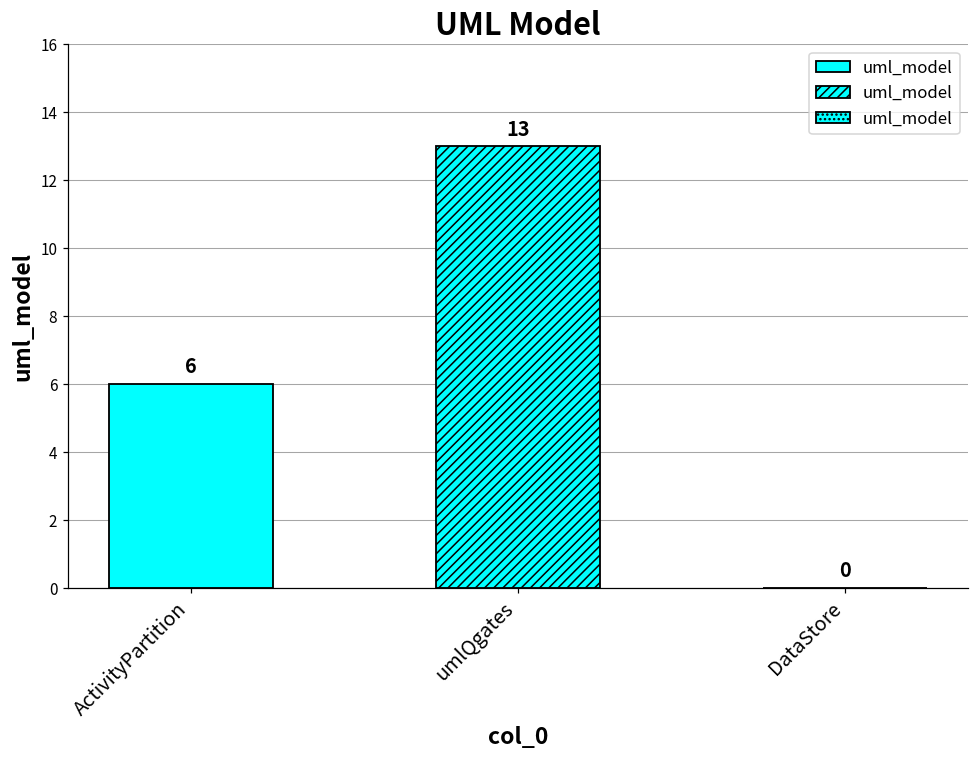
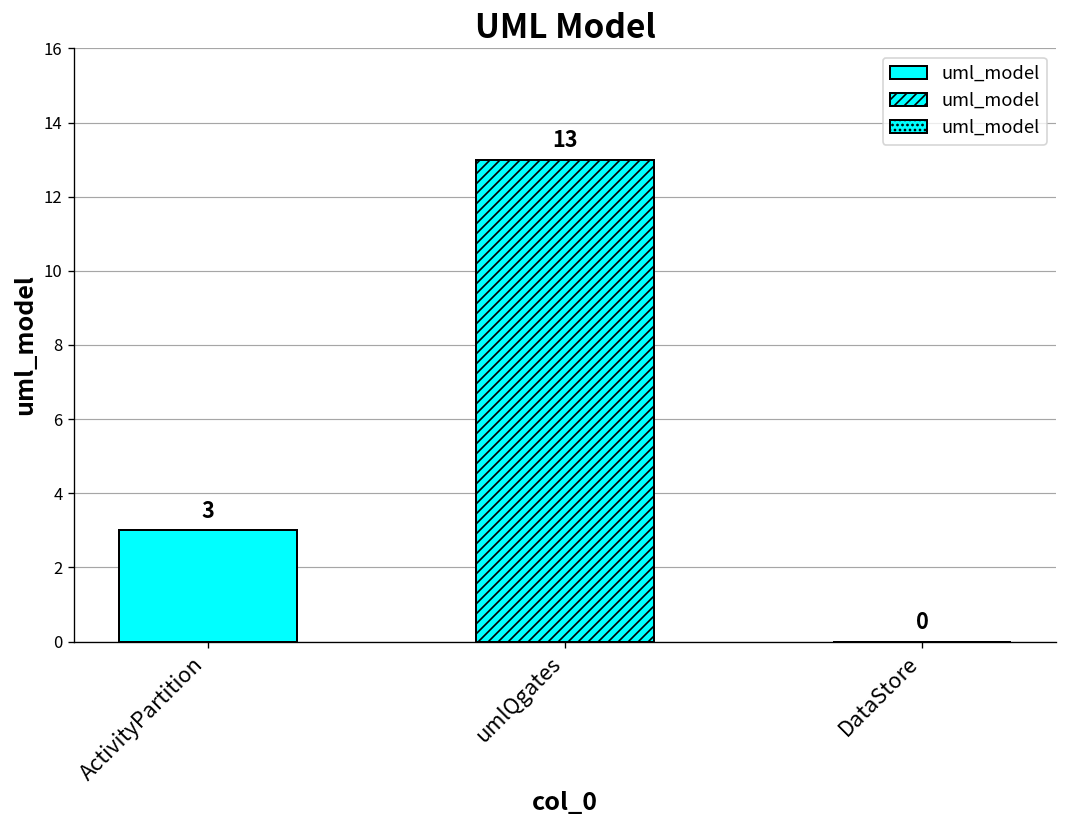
ActivityPartition: 6 -> 3
